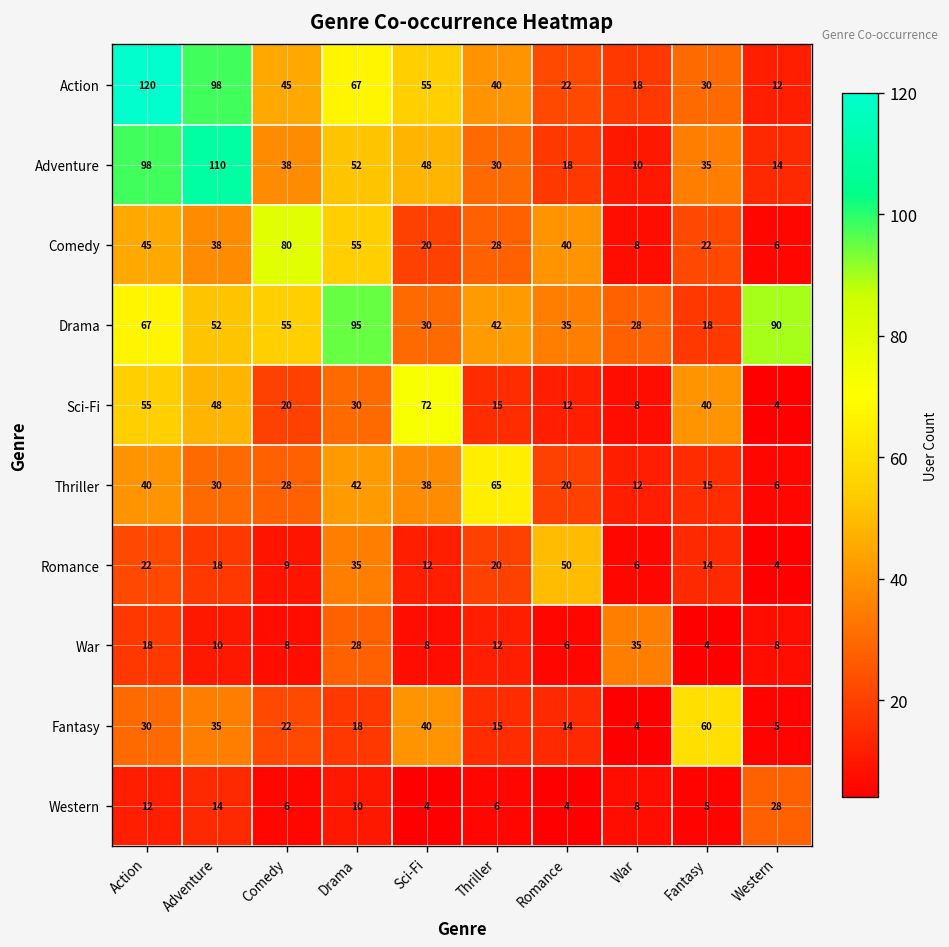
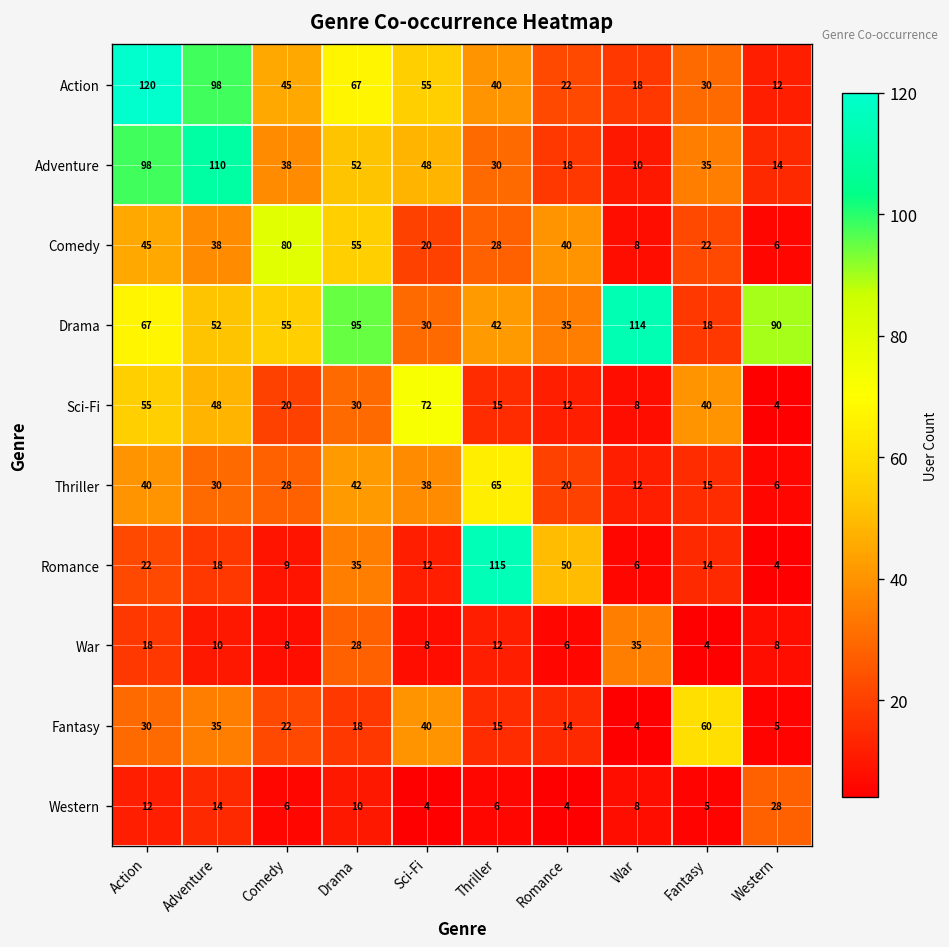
Drama, War: 28 -> 114
Romance, Thriller: 20 -> 115
